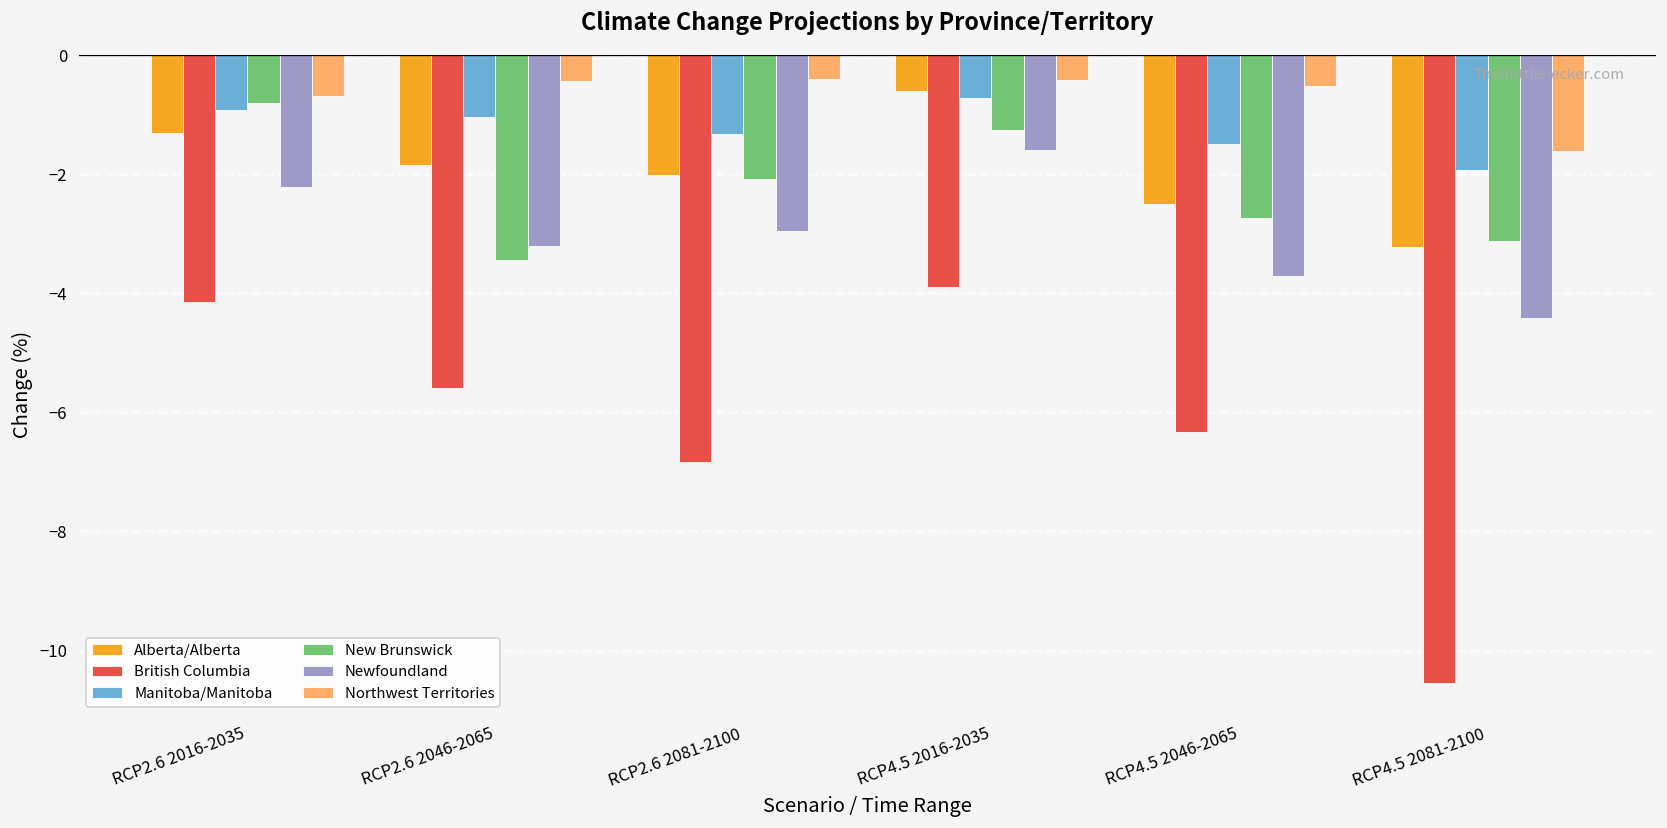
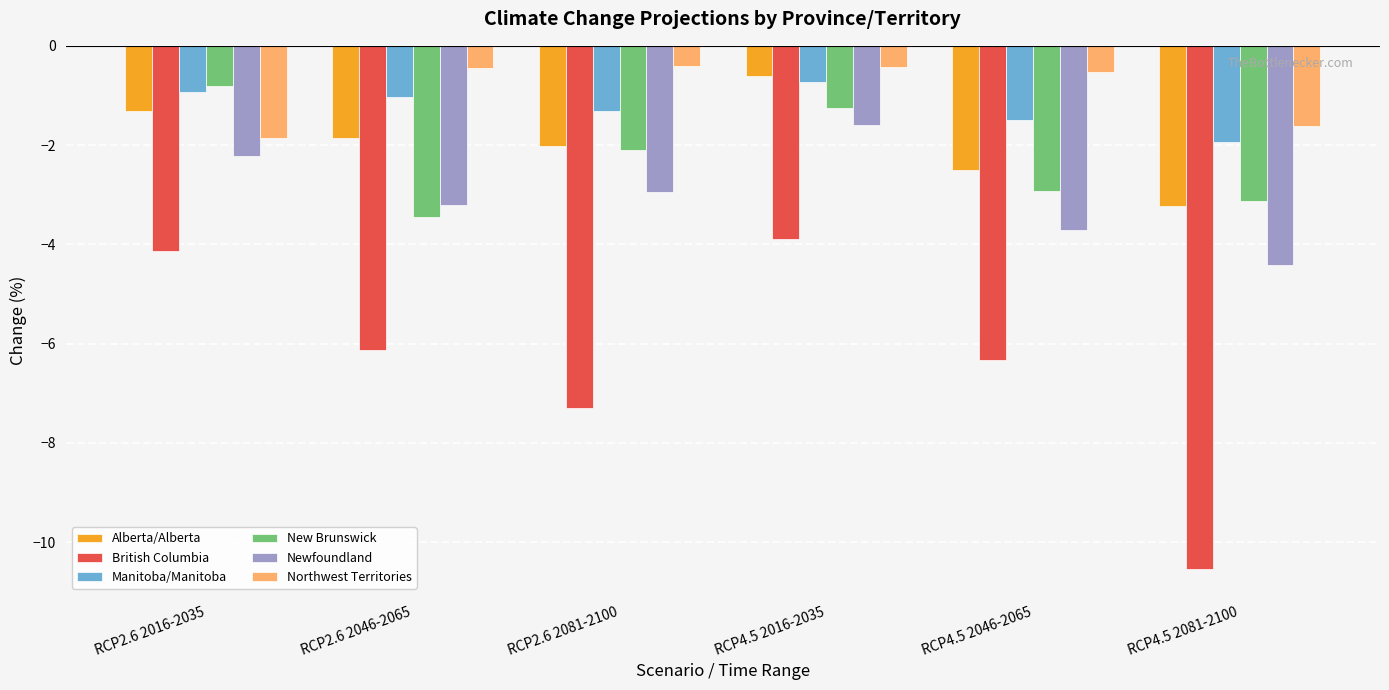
Northwest Territories, RCP2.6 2016-2035: -0.7 -> -1.9
British Columbia, RCP2.6 2046-2065: -5.6 -> -6.1
British Columbia, RCP2.6 2081-2100: -6.8 -> -7.3
New Brunswick, RCP4.5 2046-2065: -2.7 -> -2.9
